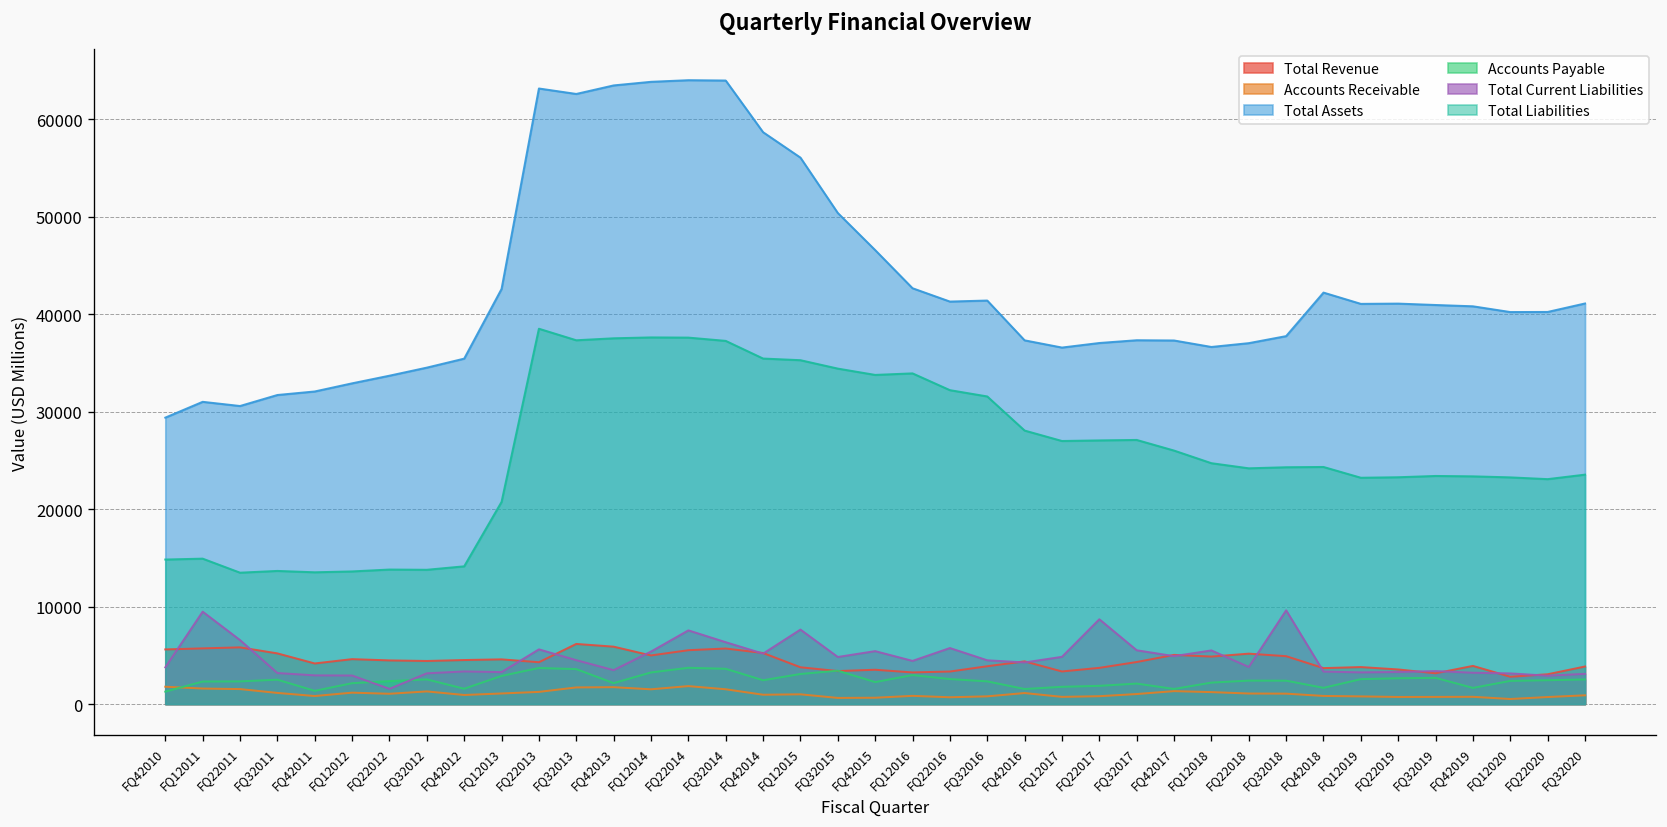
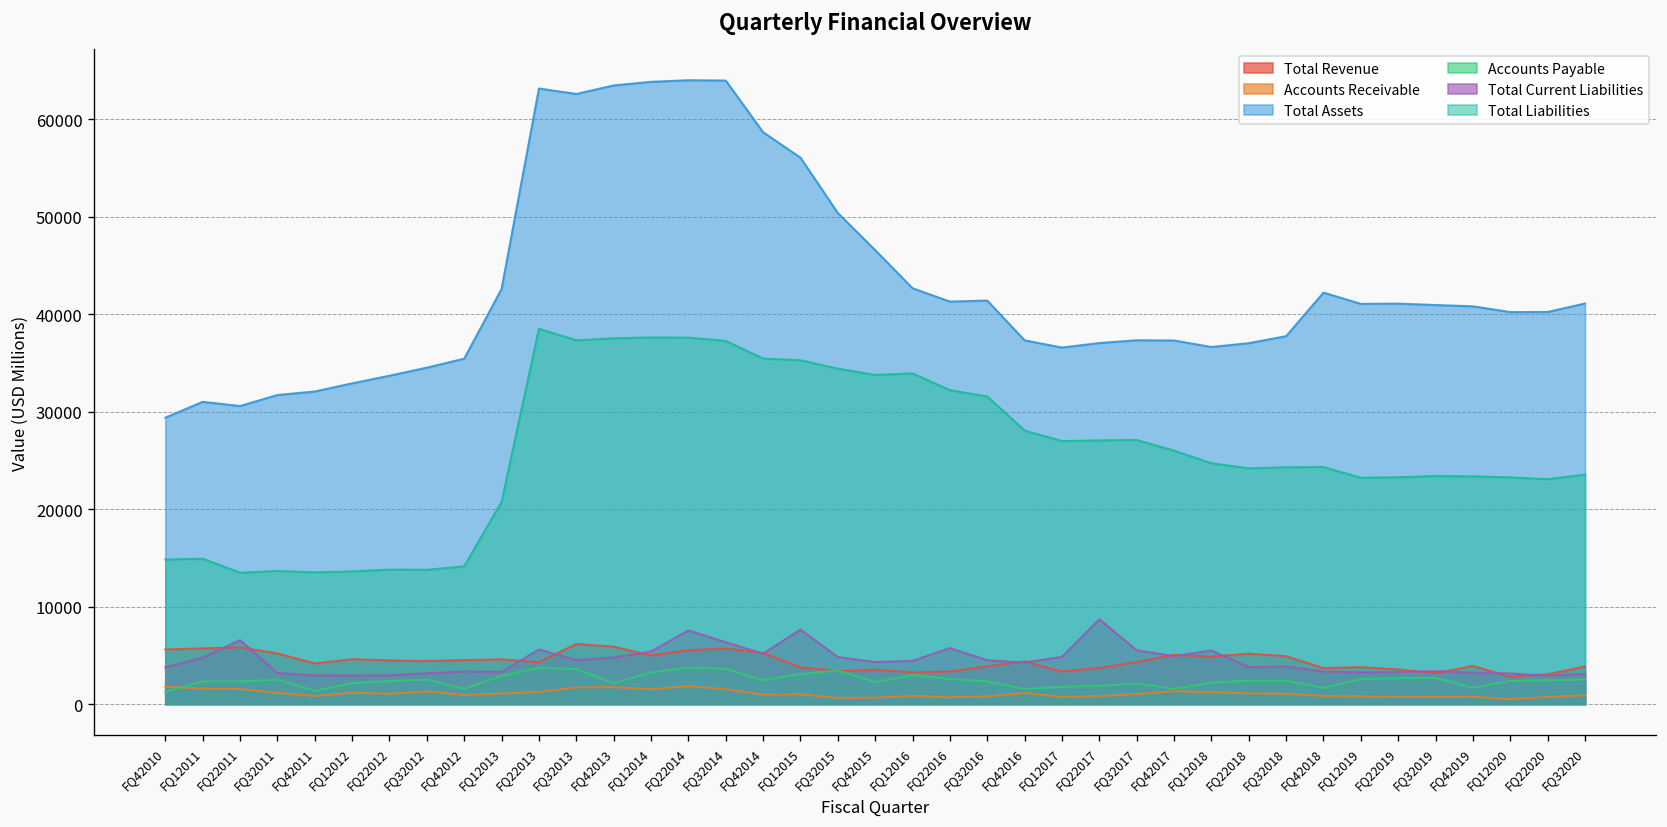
Total Current Liabilities, FQ12011: 9000 -> 5000
Total Current Liabilities, FQ22012: 2000 -> 3000
Total Current Liabilities, FQ42013: 3000 -> 5000
Total Current Liabilities, FQ42015: 5000 -> 4000
Total Current Liabilities, FQ32018: 10000 -> 4000
